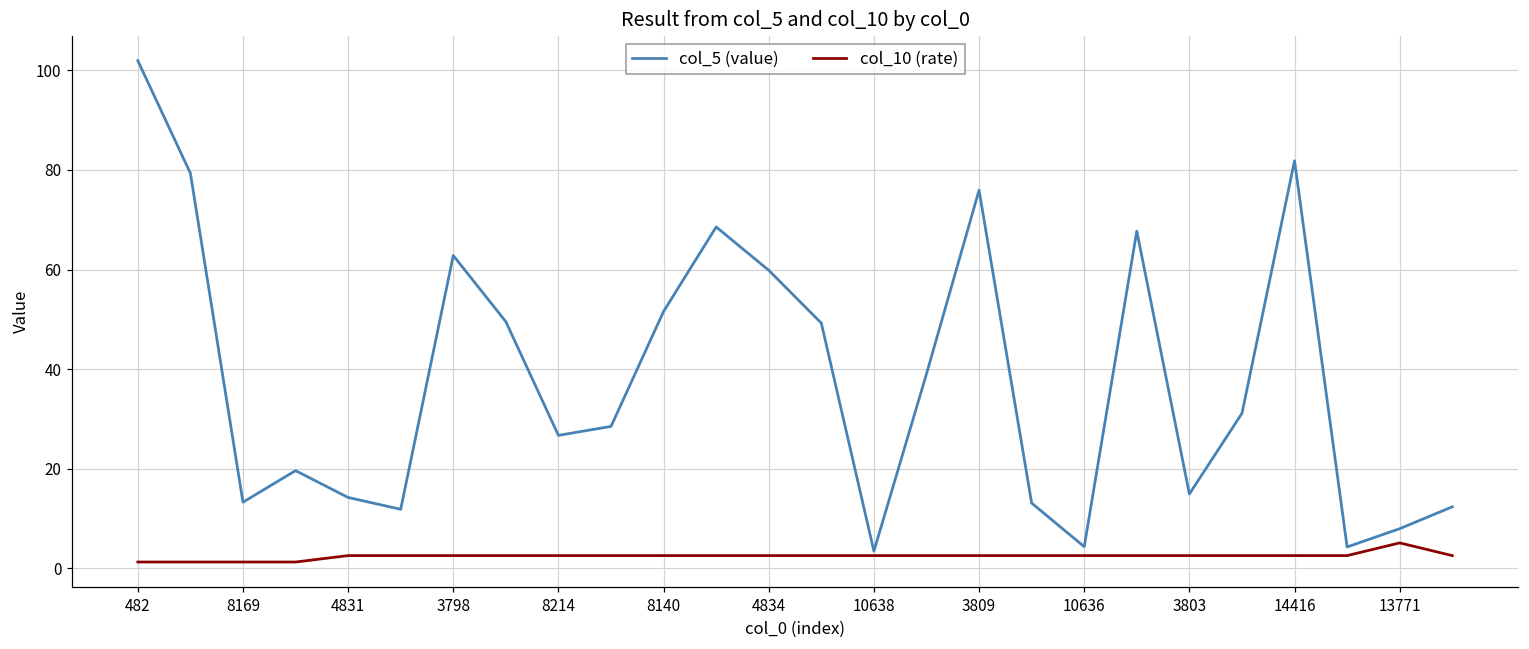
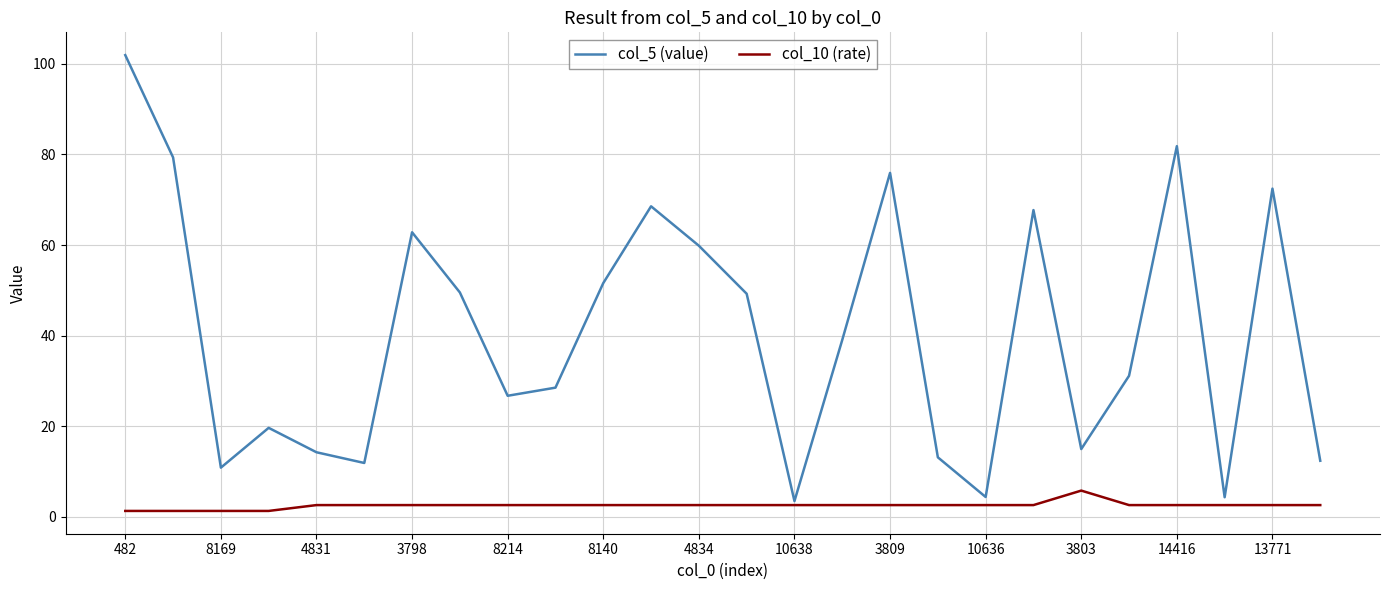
col_5 (value), 8169: 13 -> 11
col_10 (rate), 3803: 3 -> 6
col_5 (value), 13771: 8 -> 72
col_10 (rate), 13771: 5 -> 3
